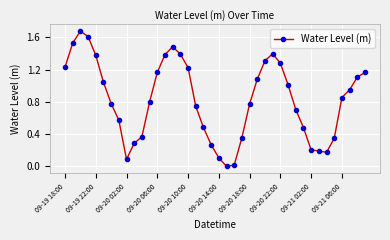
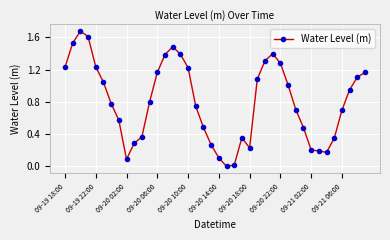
09-19 22:00: 1.4 -> 1.2
09-20 18:00: 0.8 -> 0.2
09-21 06:00: 0.9 -> 0.7
